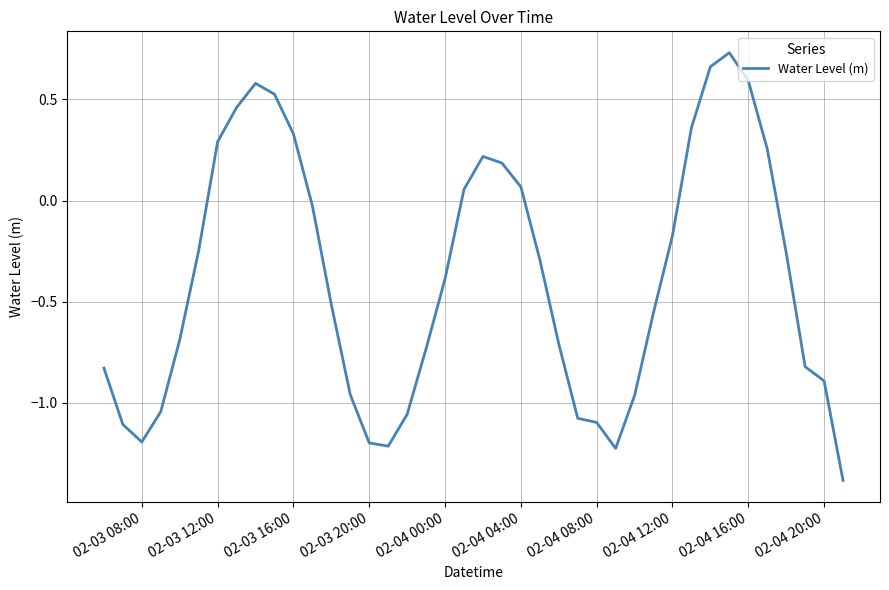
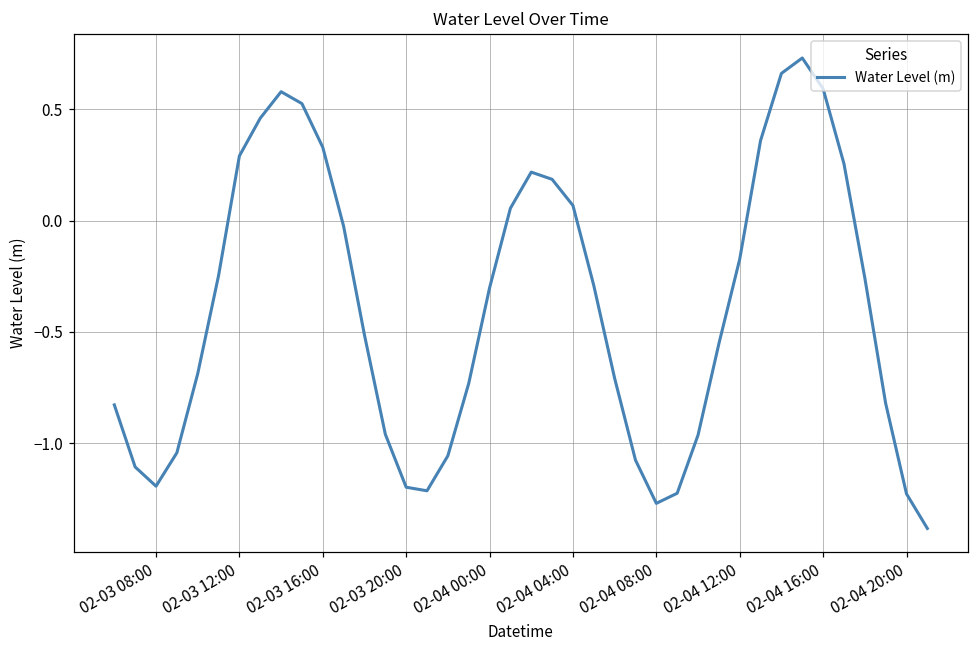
02-04 00:00: -0.39 -> -0.30
02-04 08:00: -1.10 -> -1.27
02-04 20:00: -0.89 -> -1.23
